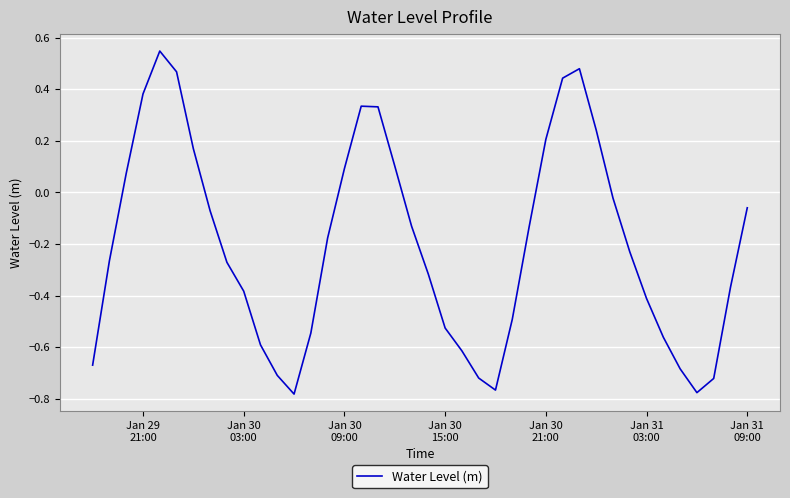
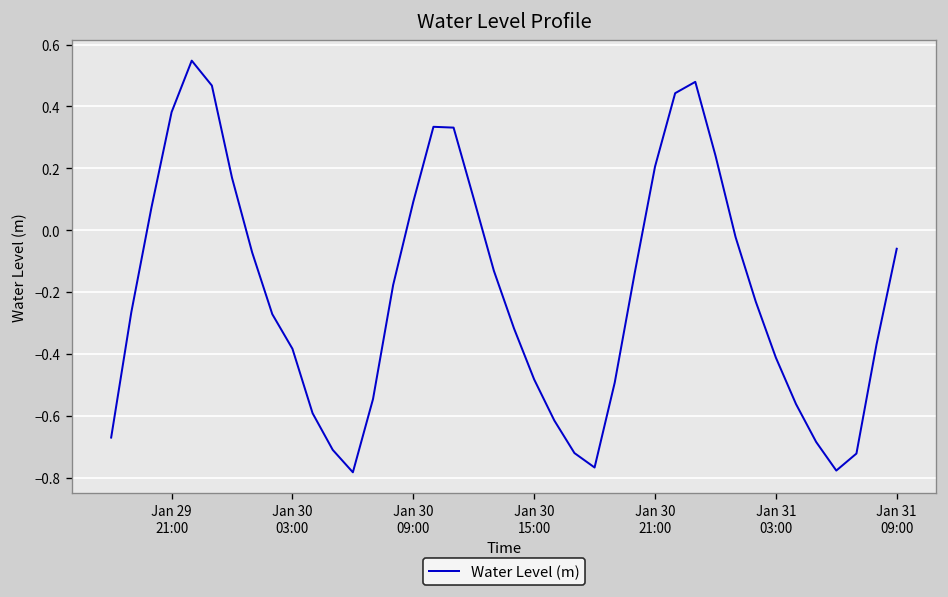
Jan 30 15:00: -0.53 -> -0.48
